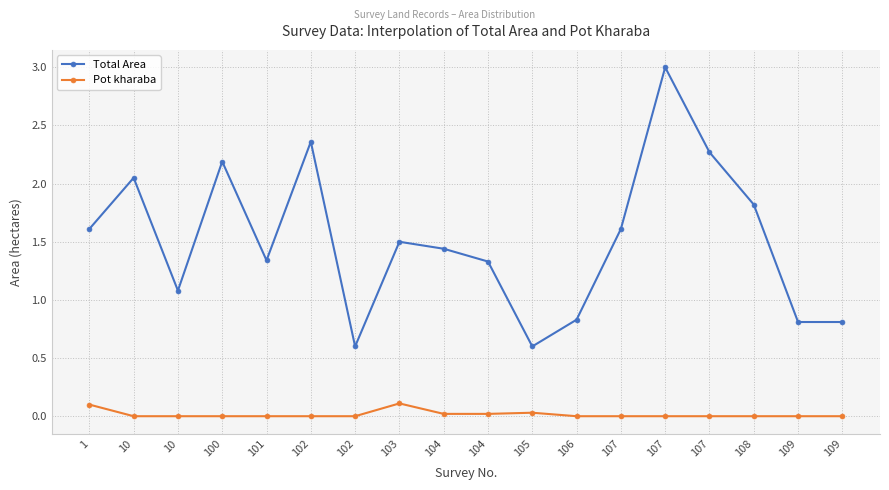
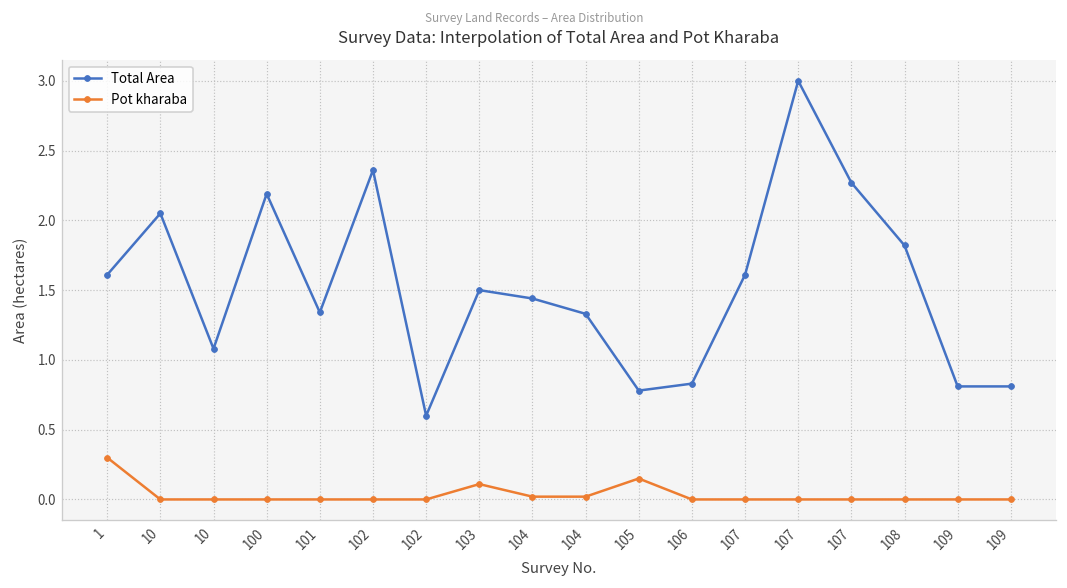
Pot kharaba, 1: 0.1 -> 0.3
Total Area, 105: 0.60 -> 0.78
Pot kharaba, 105: 0.03 -> 0.15
